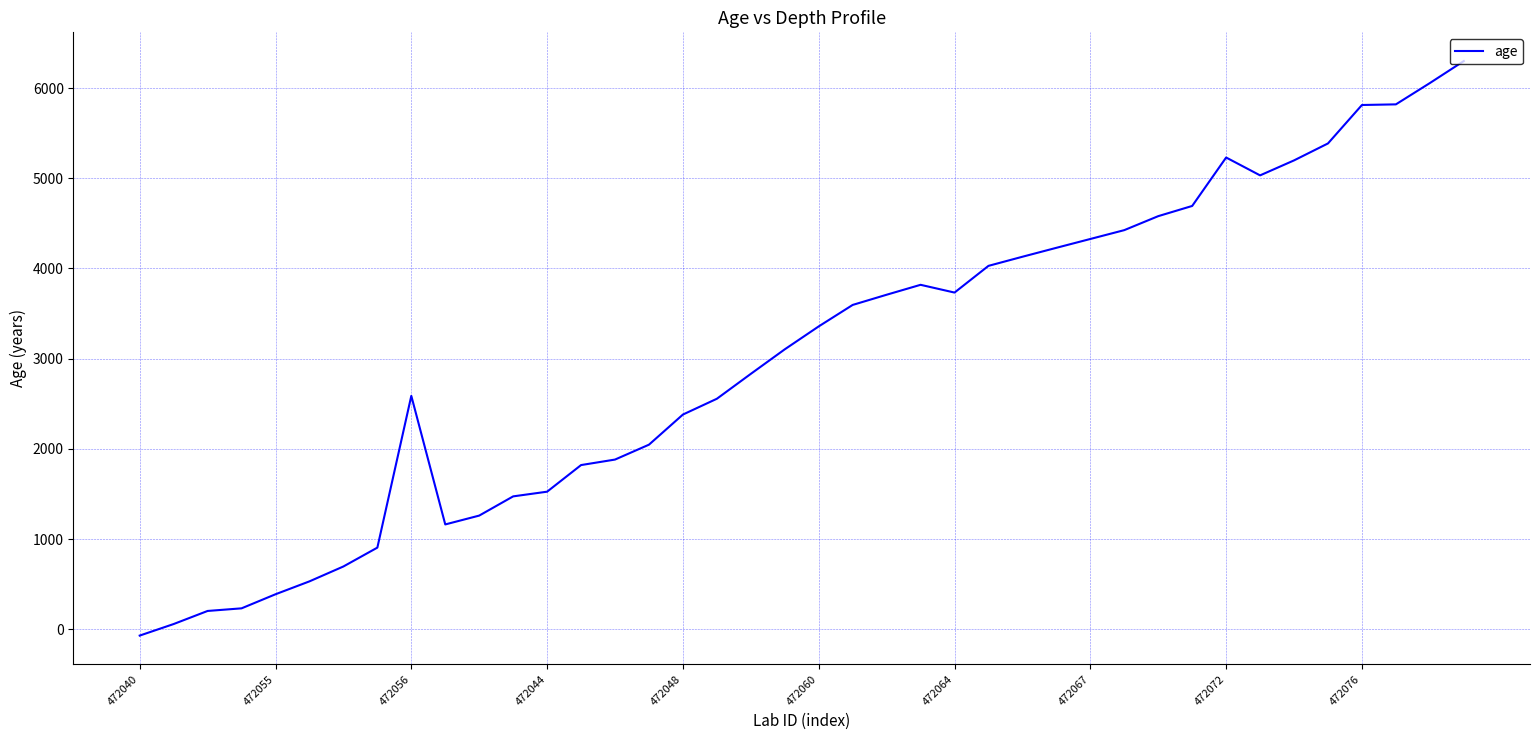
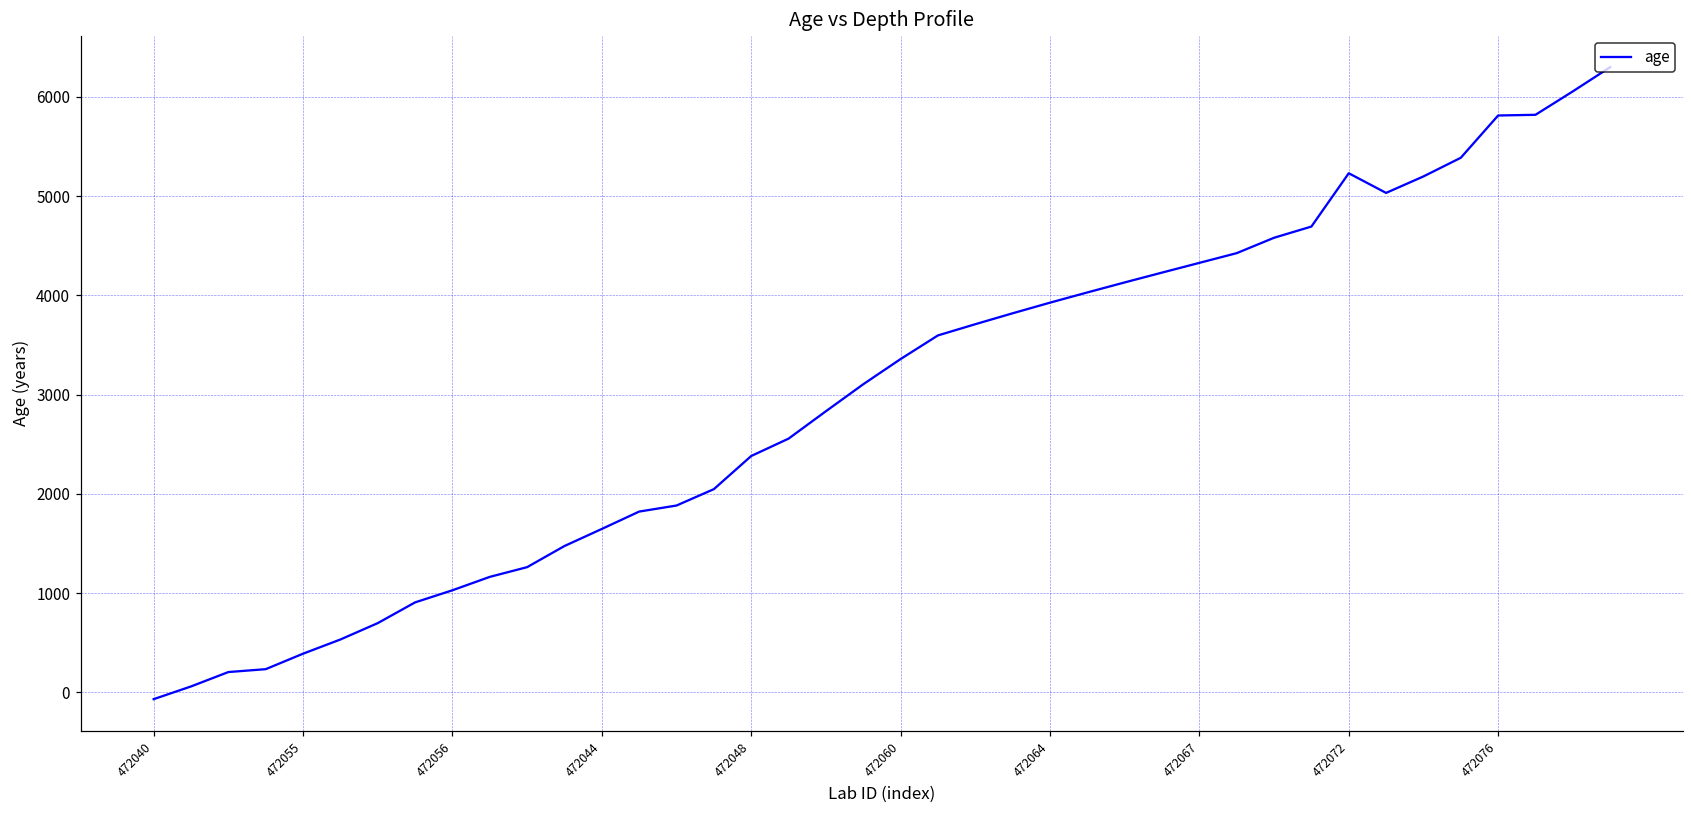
472056: 2600 -> 1000
472044: 1500 -> 1600
472064: 3700 -> 3900
